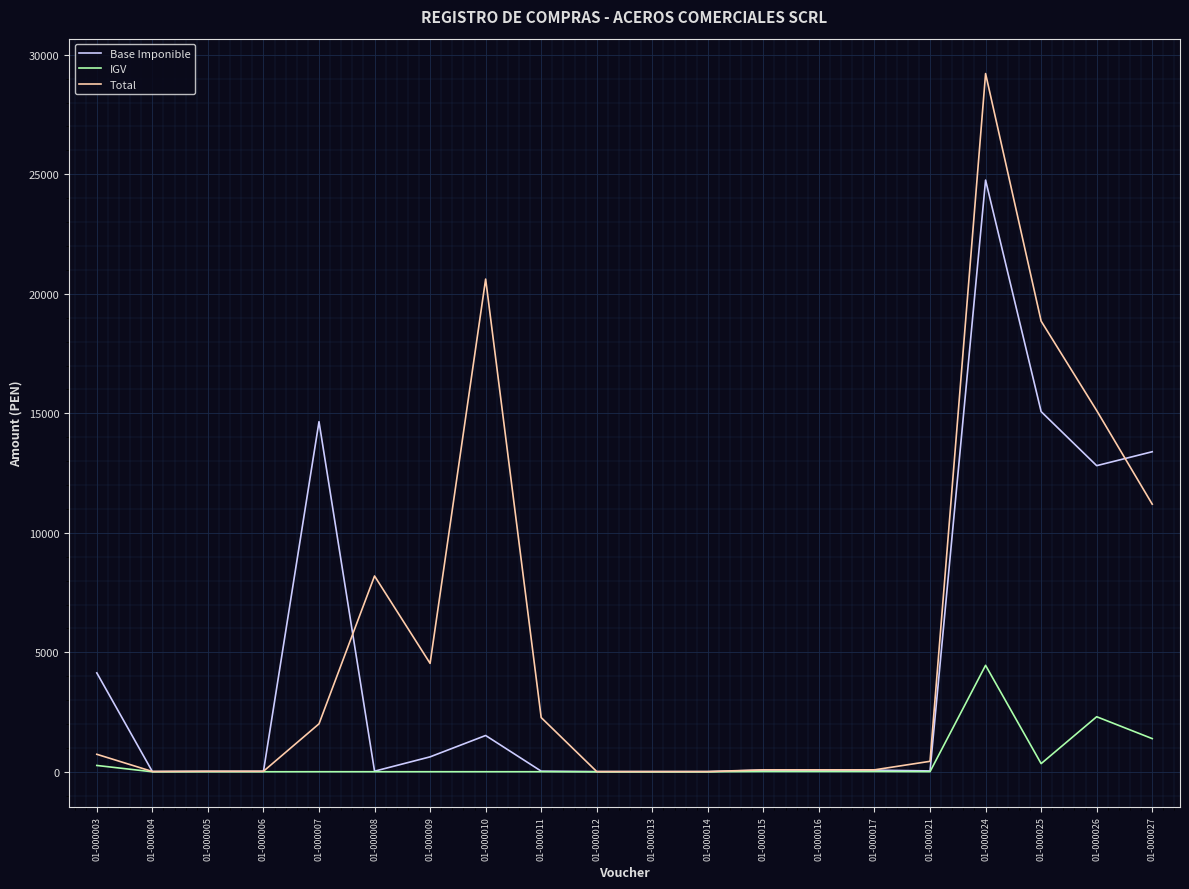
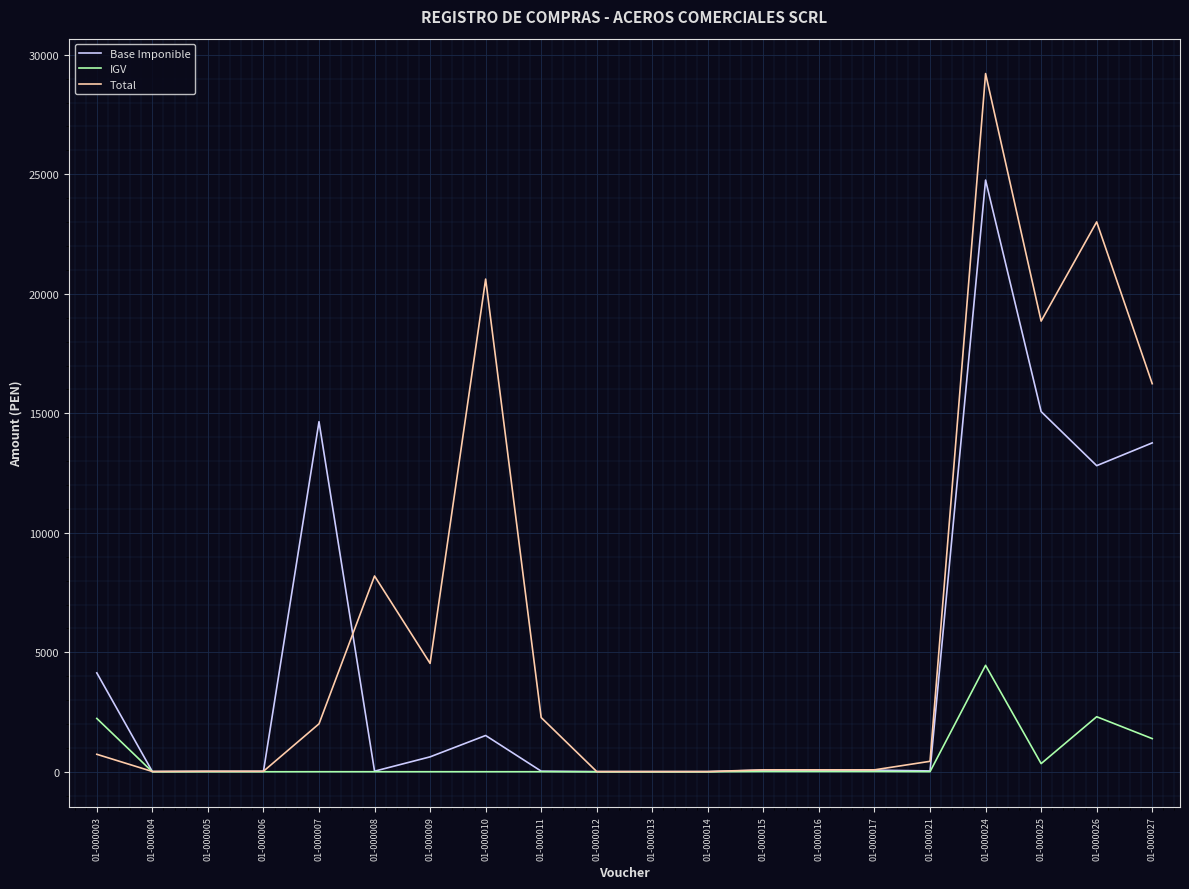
IGV, 01-000003: 300 -> 2200
Total, 01-000026: 15100 -> 23000
Base Imponible, 01-000027: 13400 -> 13800
Total, 01-000027: 11200 -> 16200
